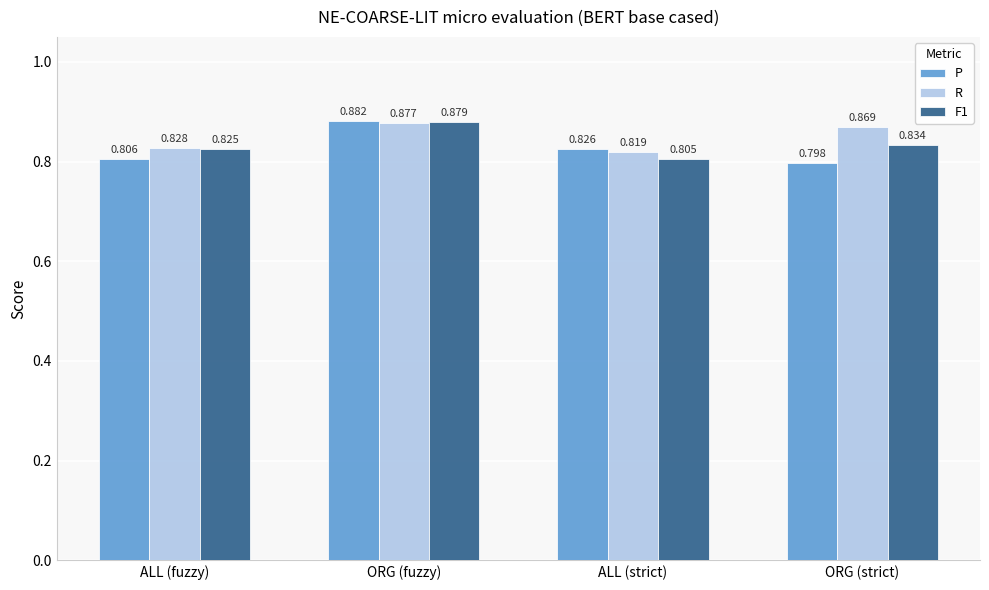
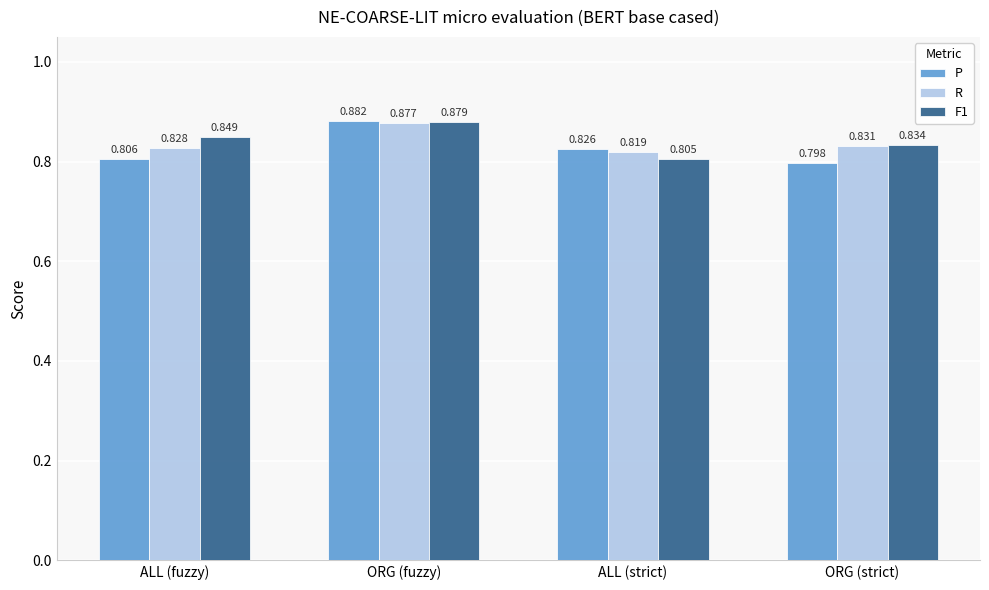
F1, ALL (fuzzy): 0.825 -> 0.849
R, ORG (strict): 0.869 -> 0.831
